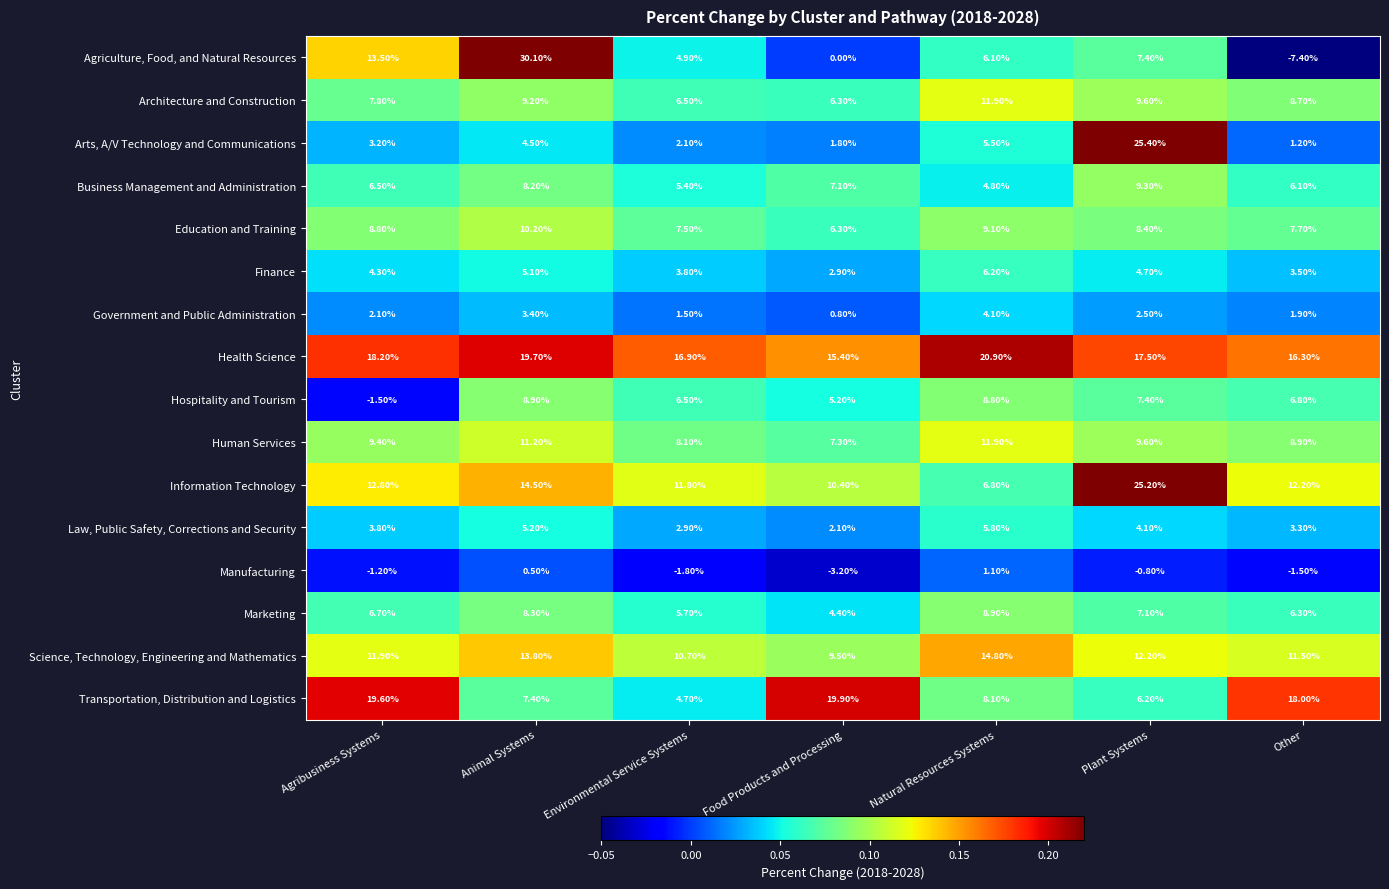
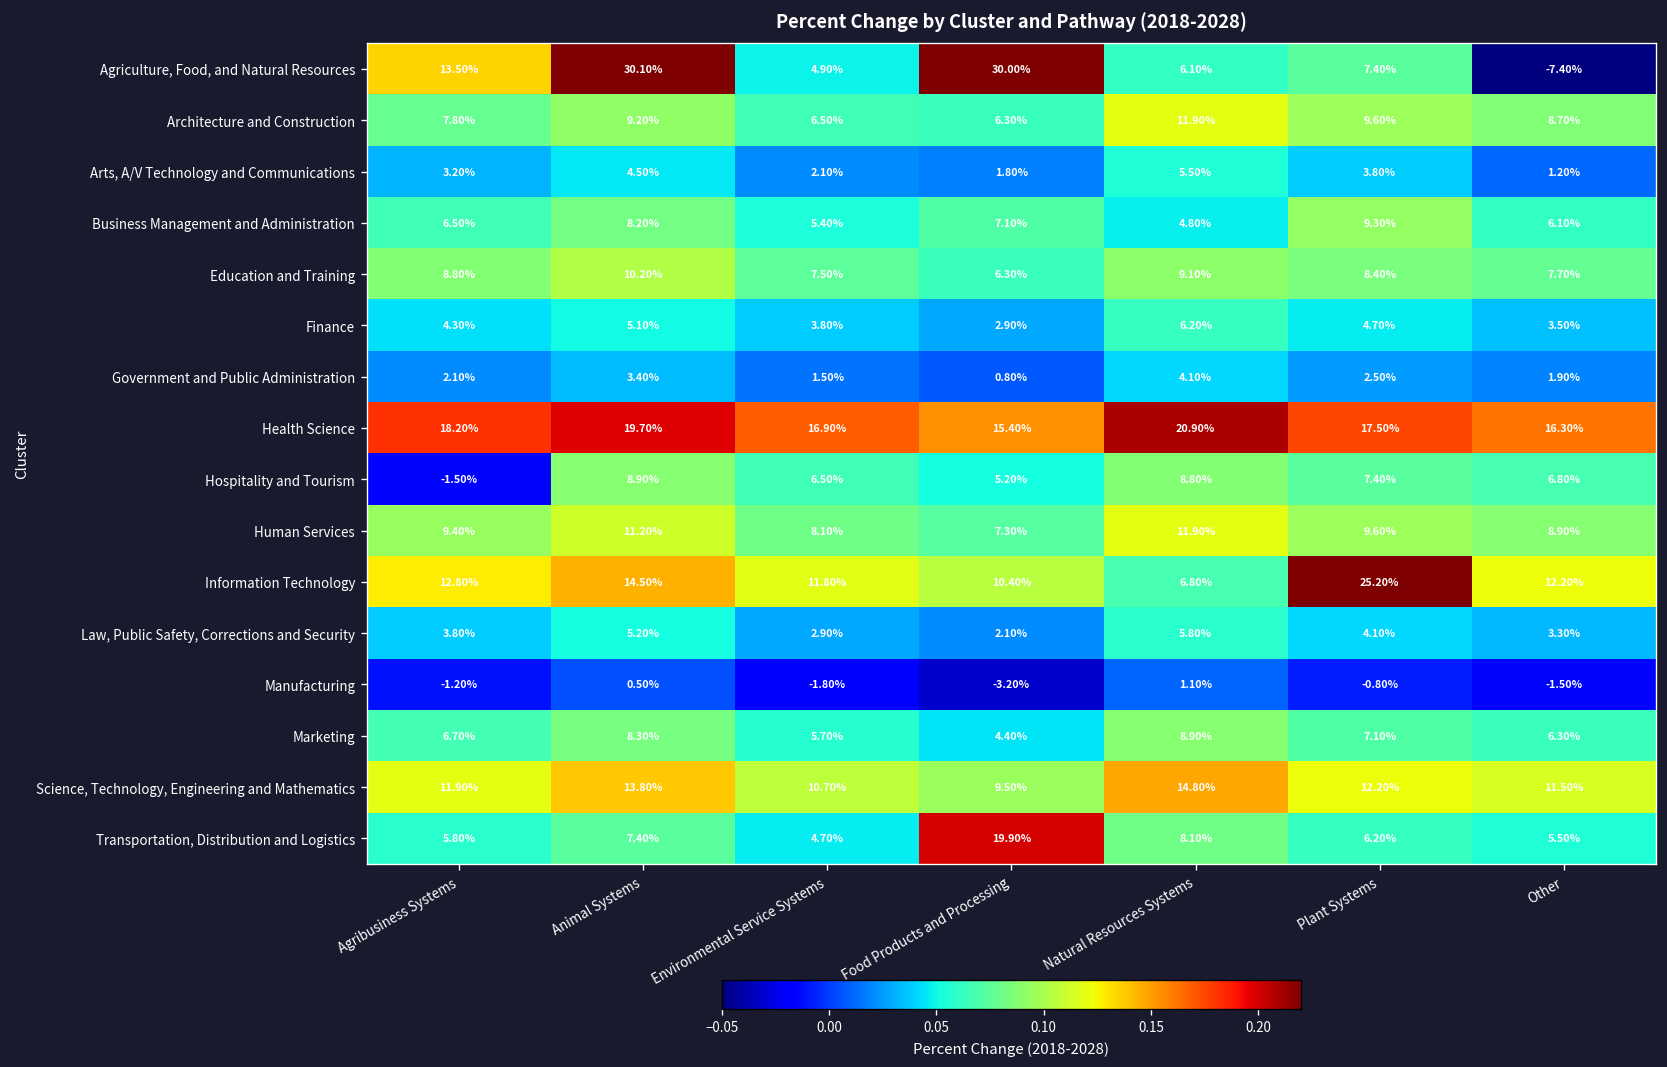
Agriculture, Food, and Natural Resources, Food Products and Processing: 0.00% -> 30.00%
Arts, A/V Technology and Communications, Plant Systems: 25.40% -> 3.80%
Transportation, Distribution and Logistics, Agribusiness Systems: 19.60% -> 5.80%
Transportation, Distribution and Logistics, Other: 18.00% -> 5.50%
